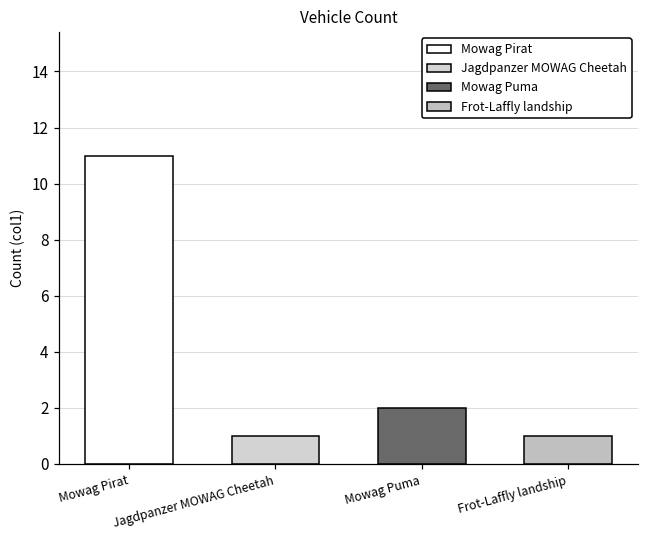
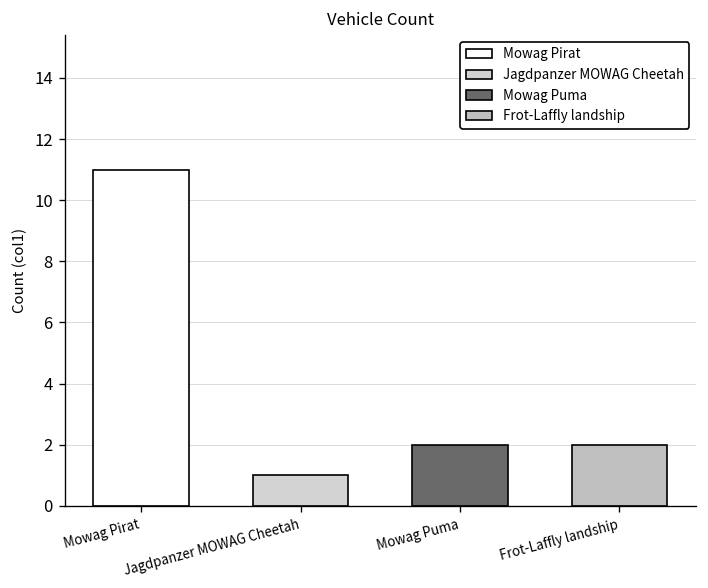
Frot-Laffly landship: 1 -> 2
